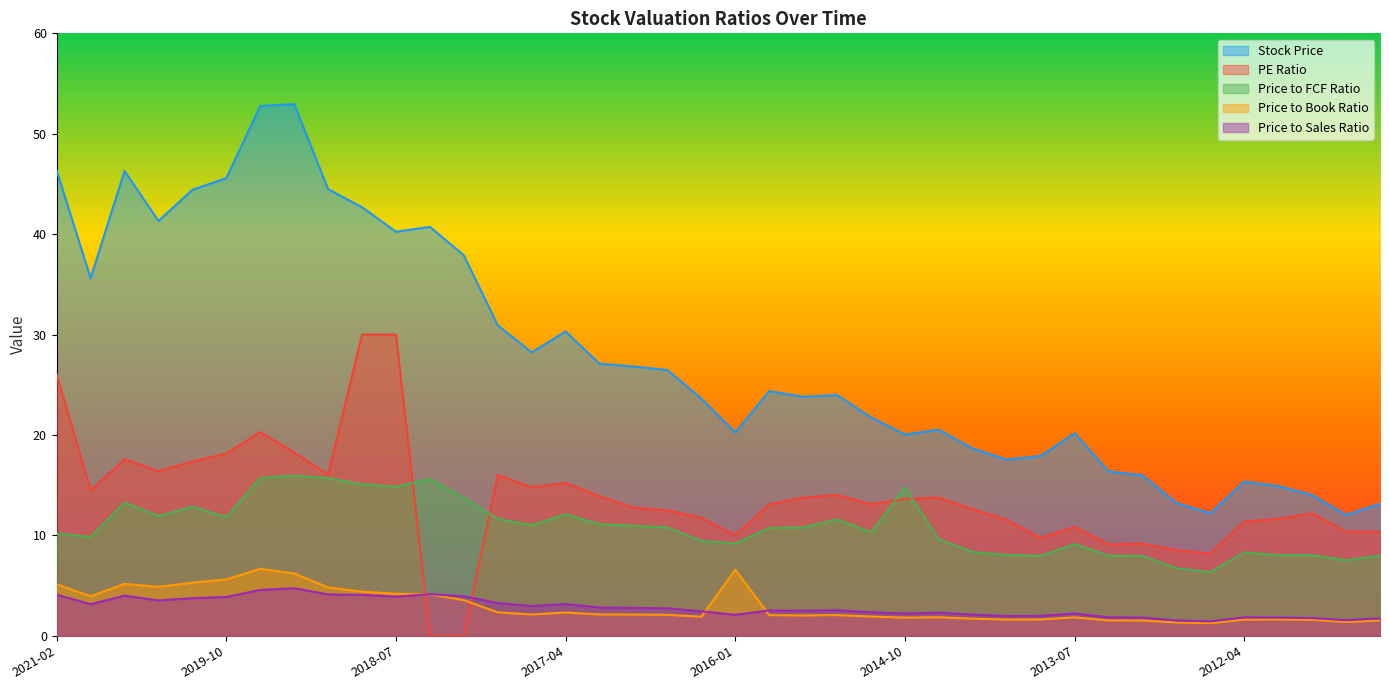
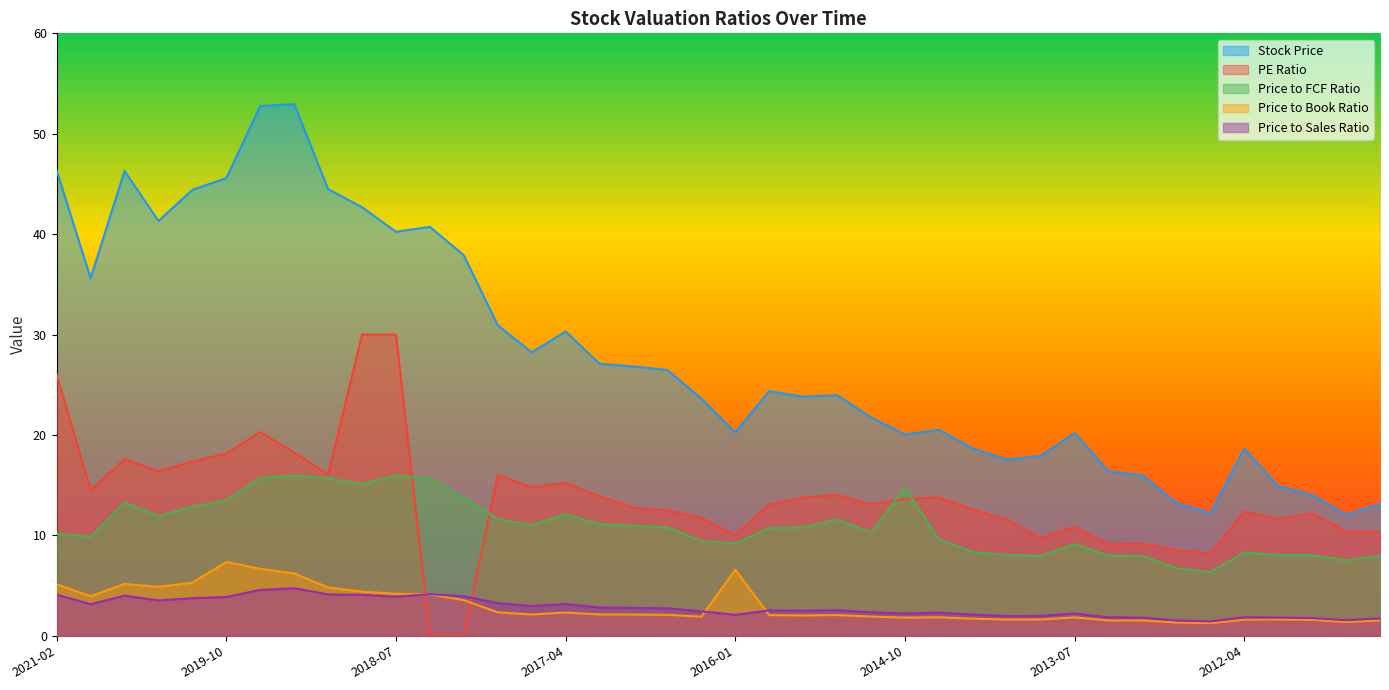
Price to FCF Ratio, 2019-10: 11.8 -> 13.5
Price to Book Ratio, 2019-10: 5.6 -> 7.4
Price to FCF Ratio, 2018-07: 14.8 -> 16.0
Stock Price, 2012-04: 15.4 -> 18.6
PE Ratio, 2012-04: 11.4 -> 12.4
